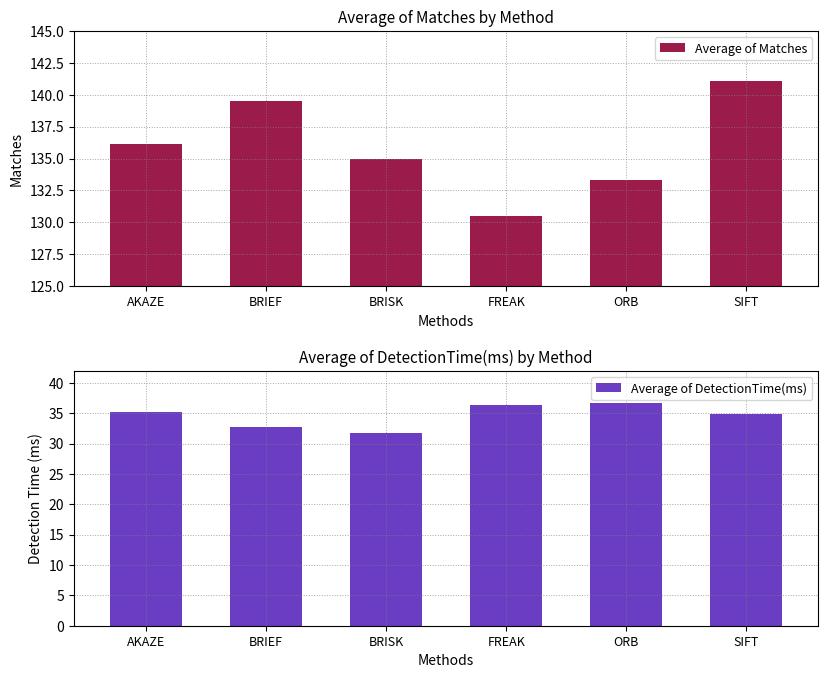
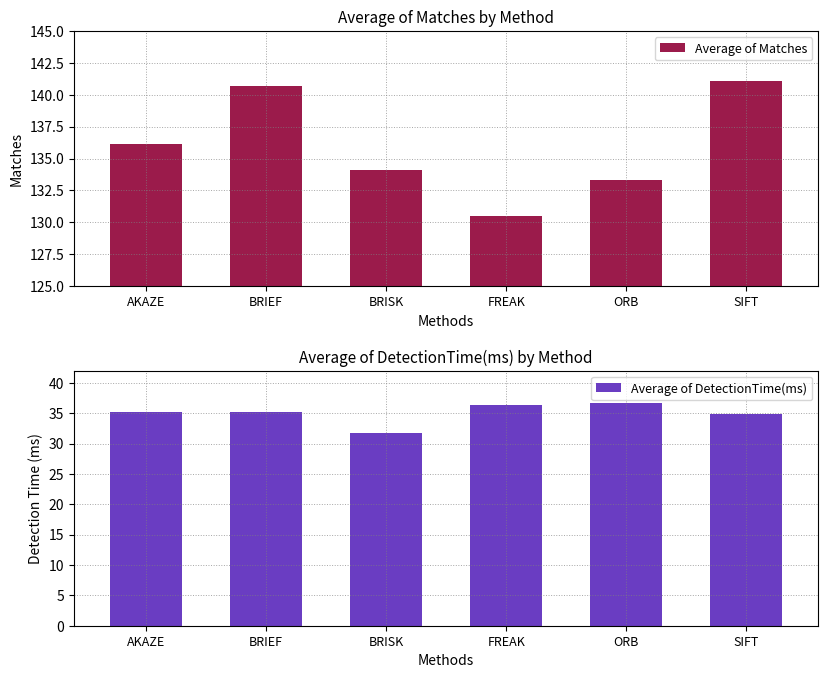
Average of Matches by Method, BRIEF: 139.5 -> 140.7
Average of Matches by Method, BRISK: 135.0 -> 134.1
Average of DetectionTime(ms) by Method, BRIEF: 33 -> 35
